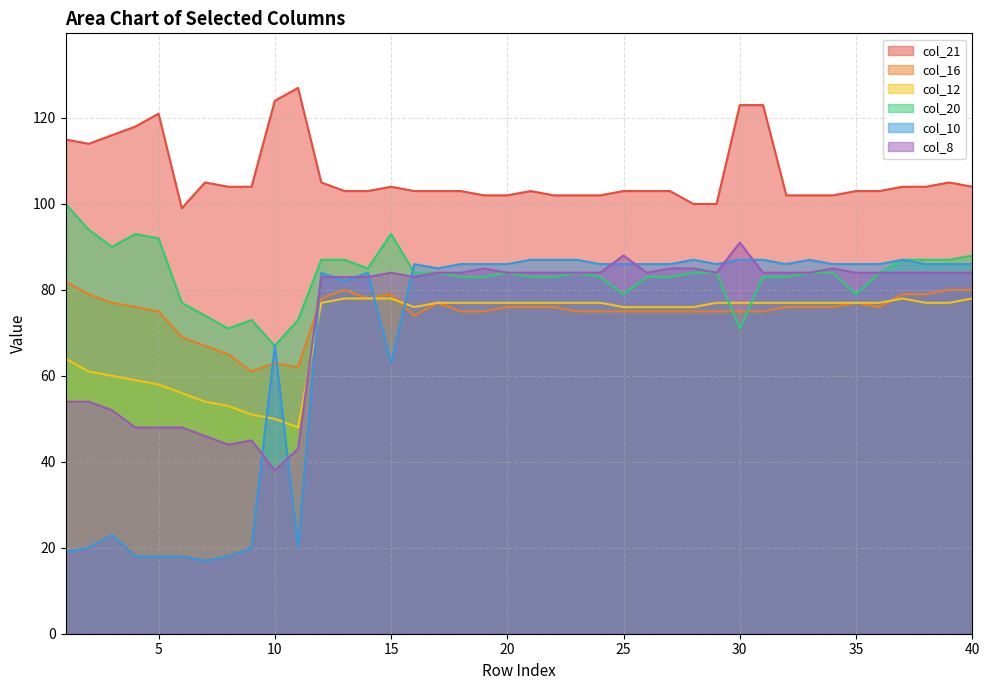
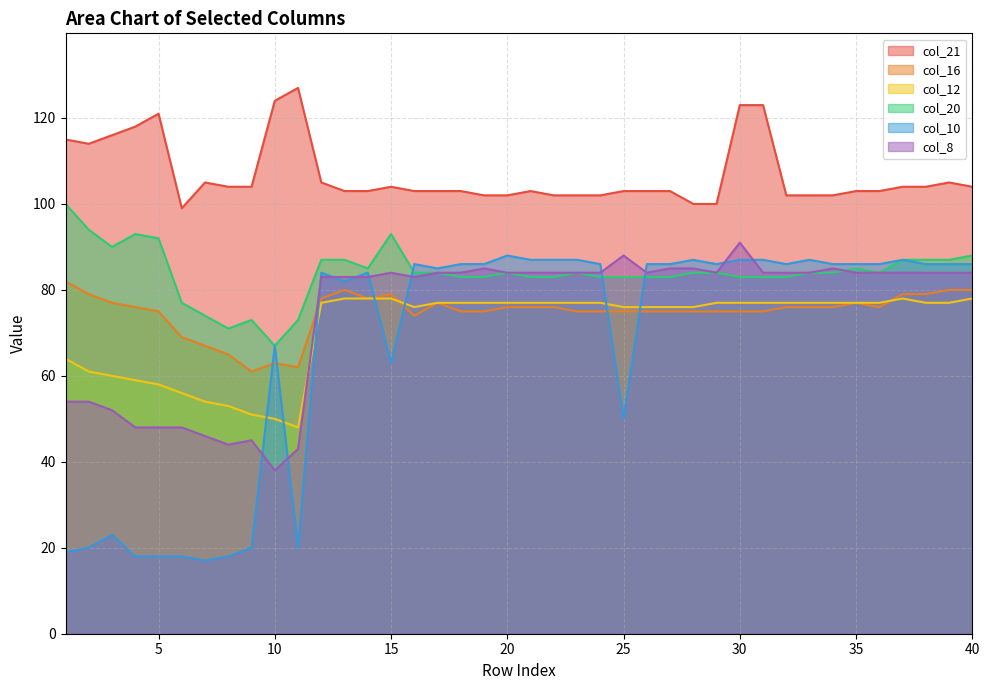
col_10, 20: 86 -> 88
col_20, 25: 79 -> 83
col_10, 25: 86 -> 50
col_20, 30: 71 -> 83
col_20, 35: 79 -> 85
